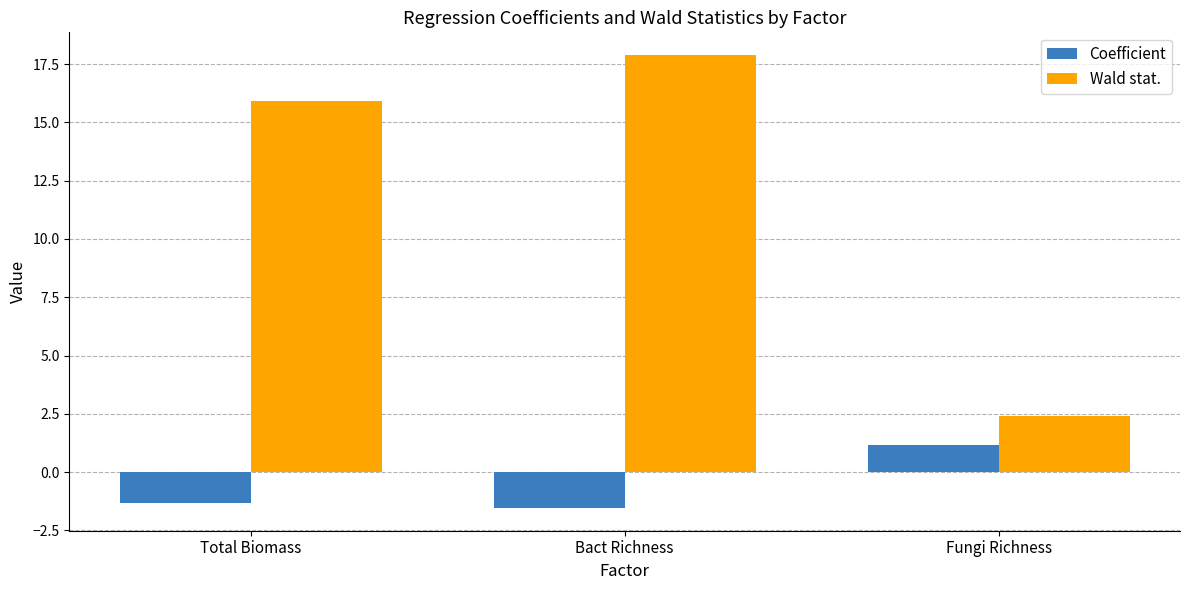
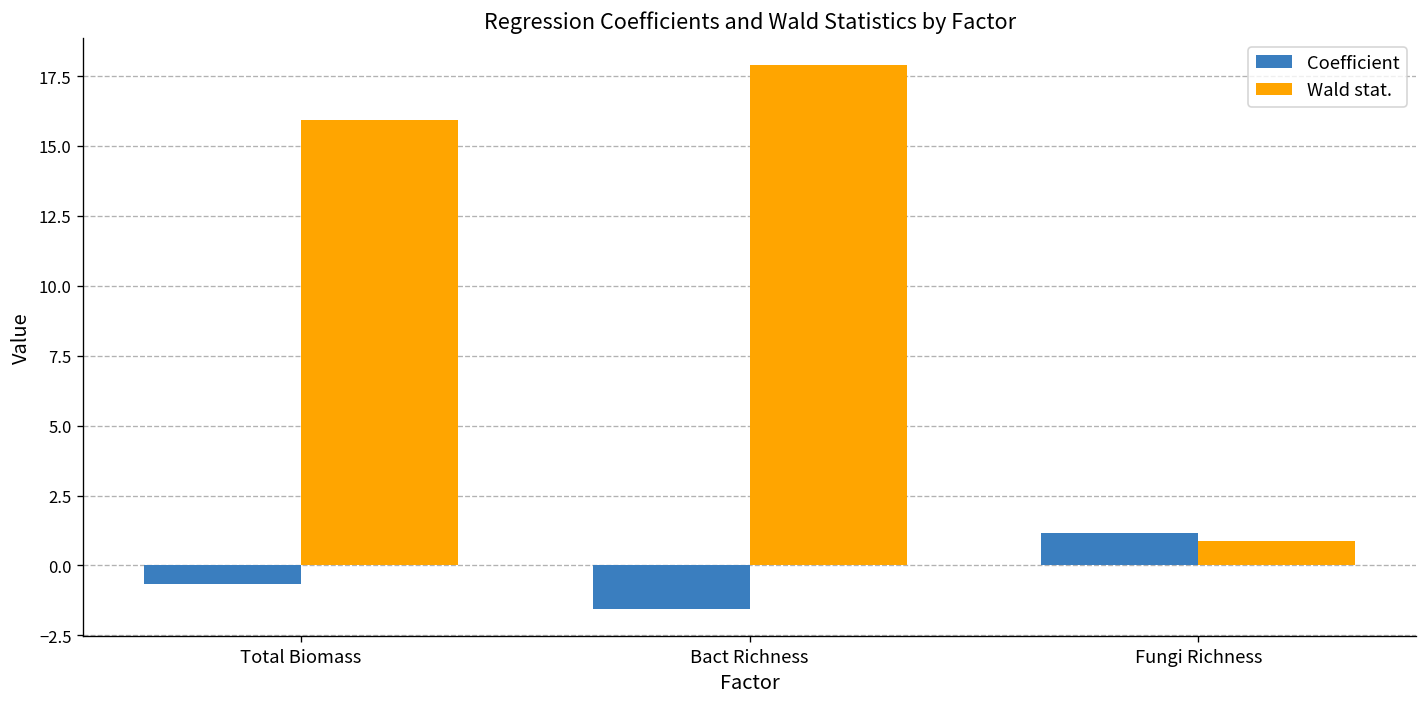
Coefficient, Total Biomass: -1.3 -> -0.7
Wald stat., Fungi Richness: 2.4 -> 0.9
